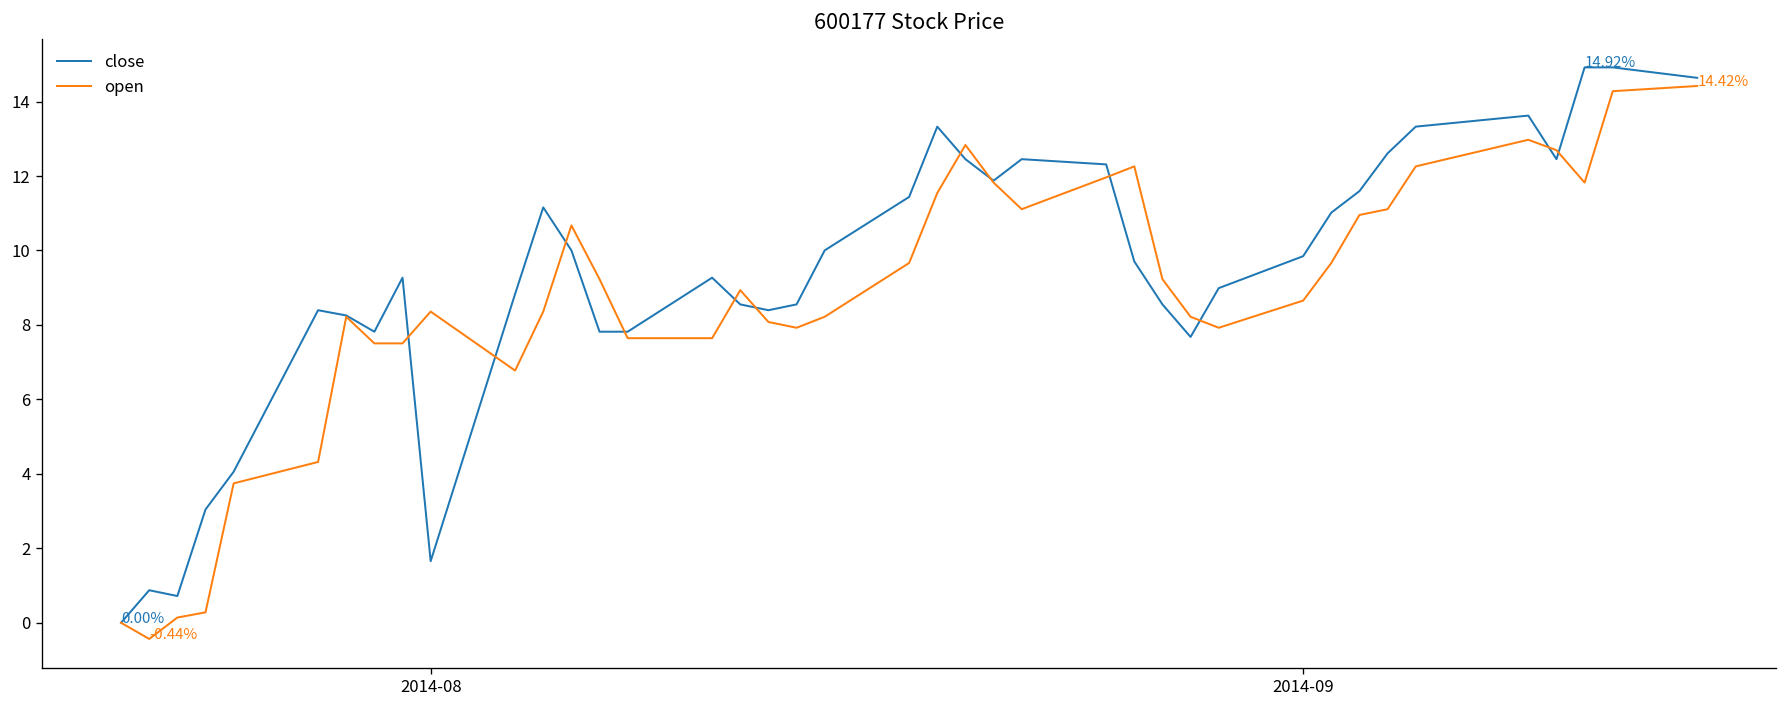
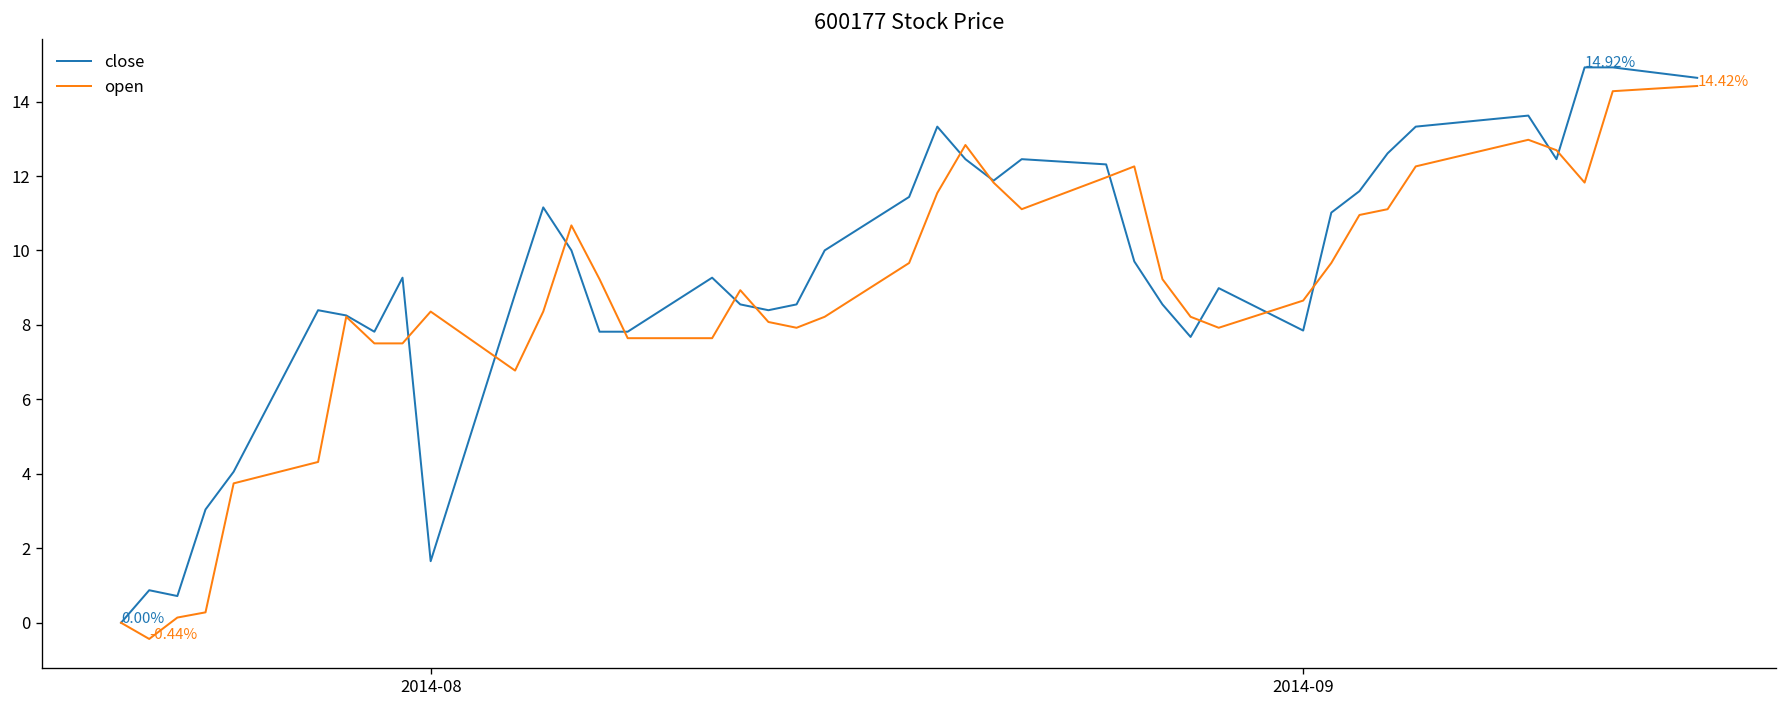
close, 2014-09: 9.8 -> 7.8
